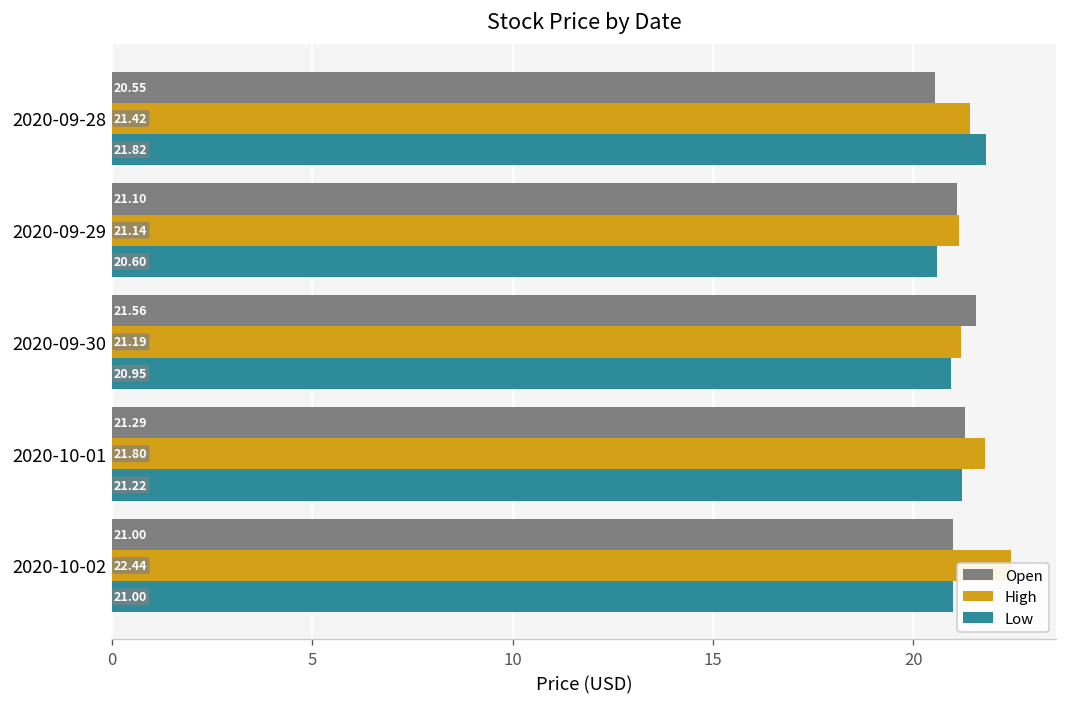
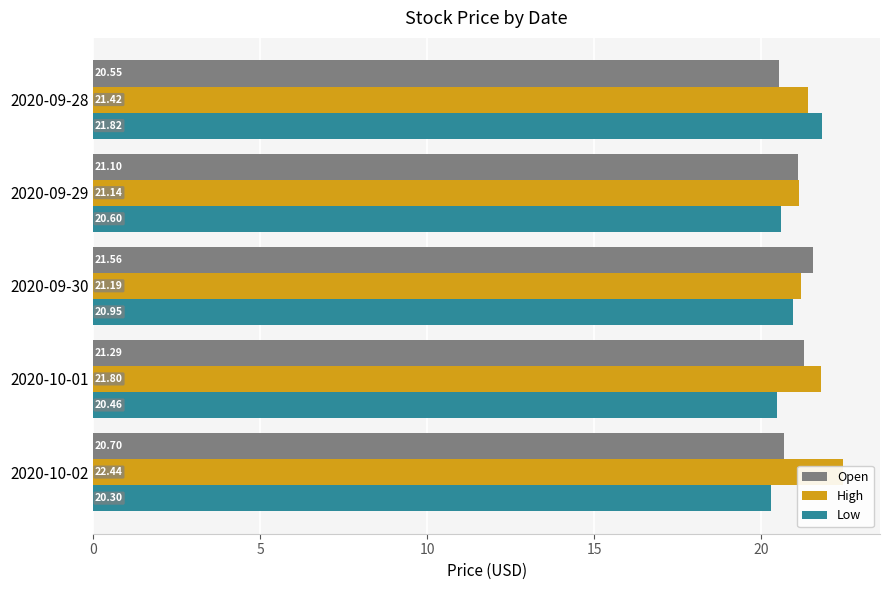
Low, 2020-10-01: 21.22 -> 20.46
Open, 2020-10-02: 21.00 -> 20.70
Low, 2020-10-02: 21.00 -> 20.30
